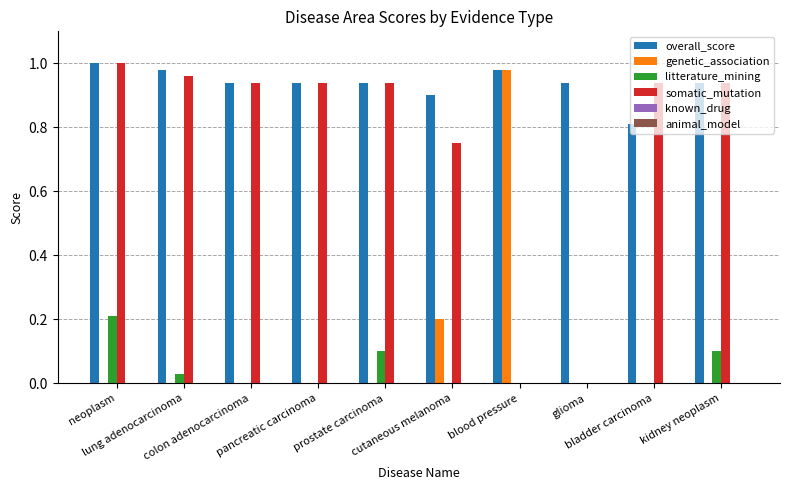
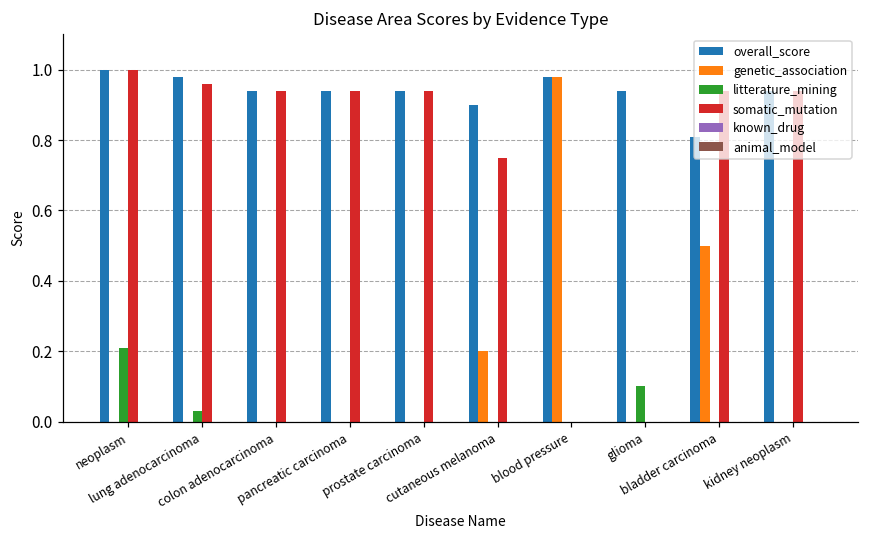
litterature_mining, prostate carcinoma: 0.1 -> 0.0
litterature_mining, glioma: 0.0 -> 0.1
genetic_association, bladder carcinoma: 0.0 -> 0.5
litterature_mining, kidney neoplasm: 0.1 -> 0.0
